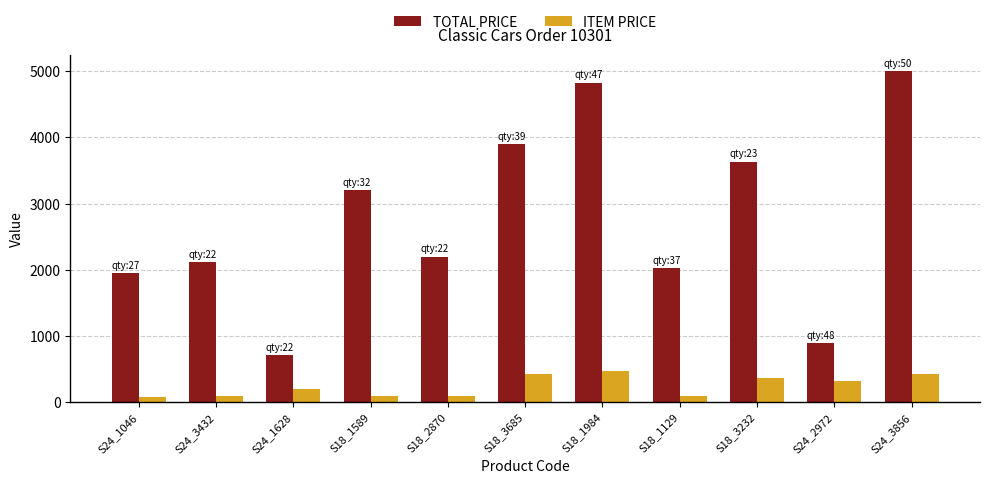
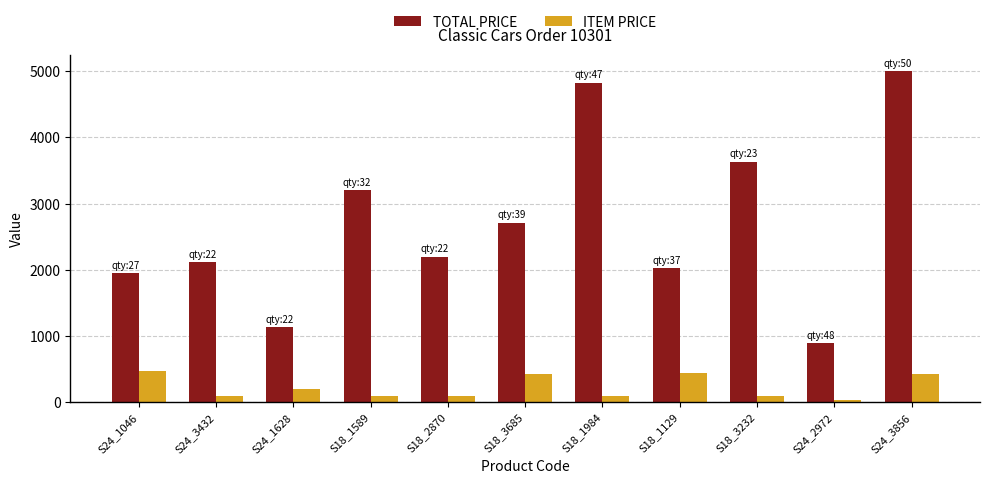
ITEM PRICE, S24_1046: 100 -> 500
TOTAL PRICE, S24_1628: 700 -> 1100
TOTAL PRICE, S18_3685: 3900 -> 2700
ITEM PRICE, S18_1984: 500 -> 100
ITEM PRICE, S18_1129: 100 -> 400
ITEM PRICE, S18_3232: 400 -> 100
ITEM PRICE, S24_2972: 300 -> 0
